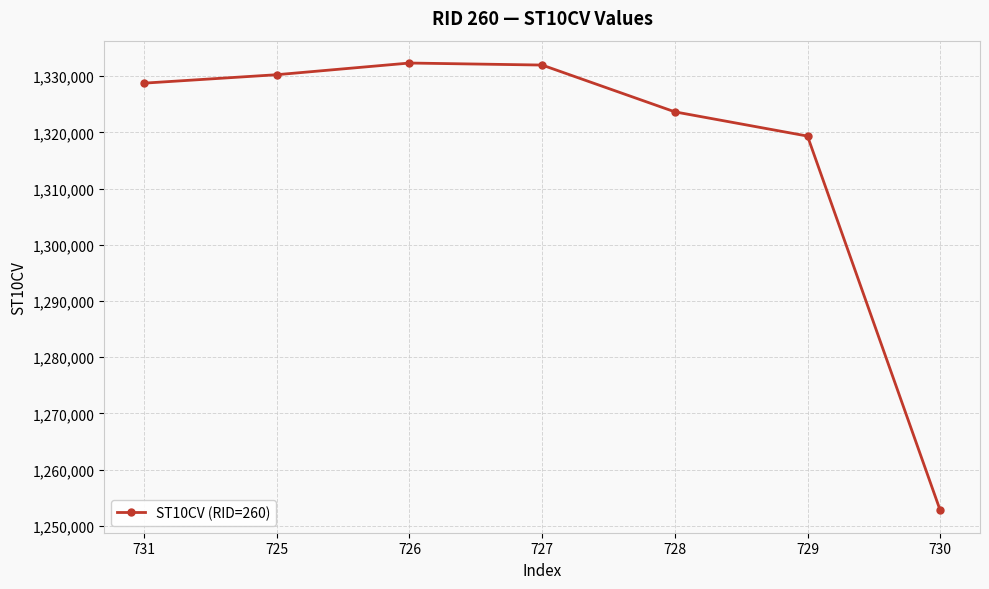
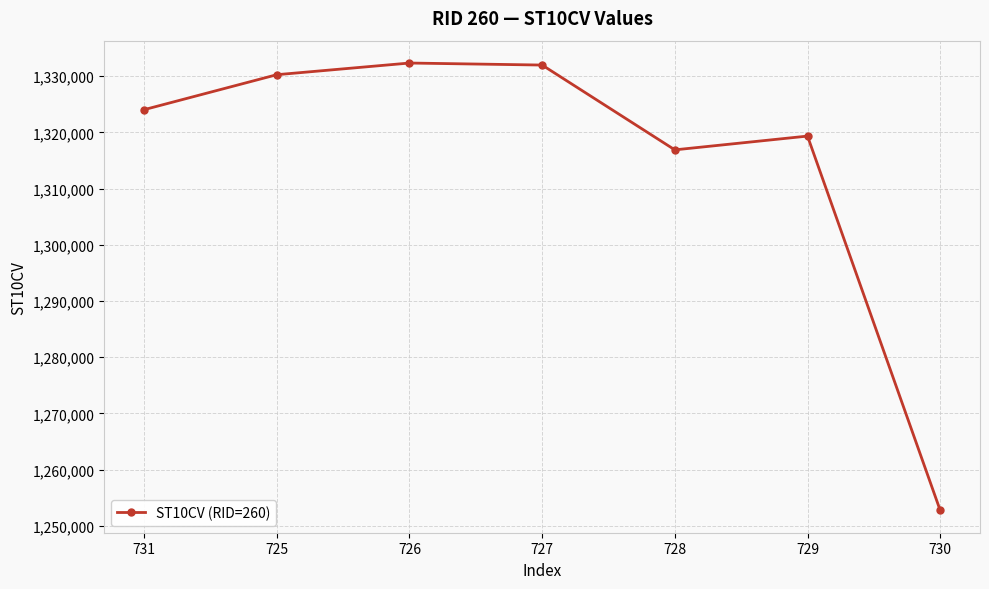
731: 1,329,000 -> 1,324,000
728: 1,324,000 -> 1,317,000
